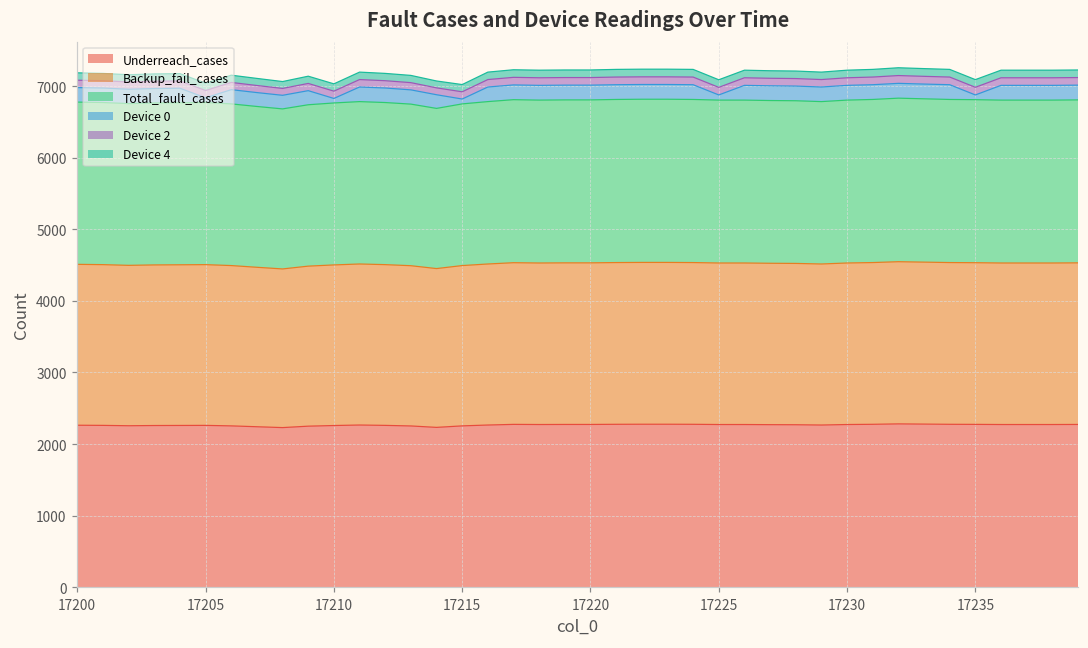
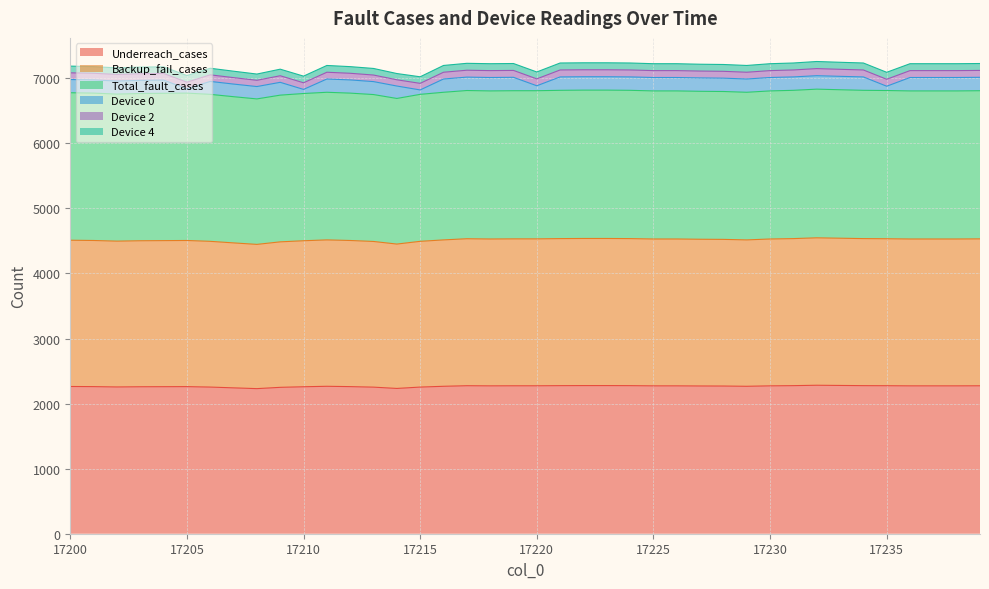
Device 0, 17220: 200 -> 100
Device 0, 17225: 100 -> 200
